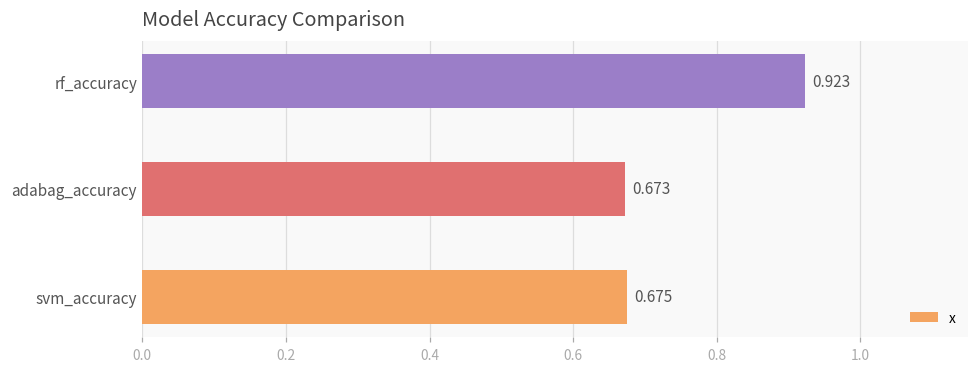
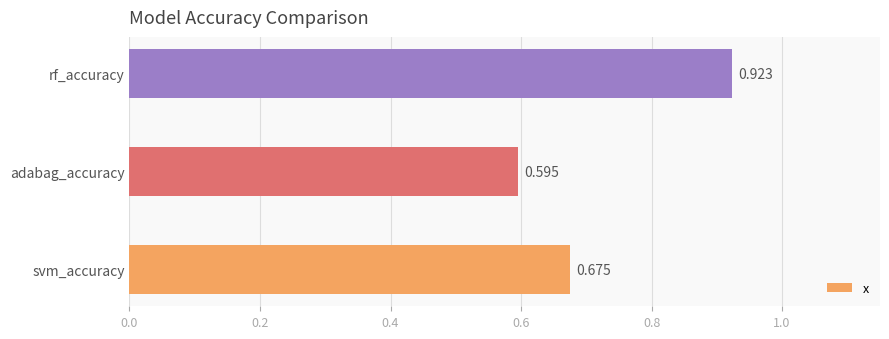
adabag_accuracy: 0.673 -> 0.595
